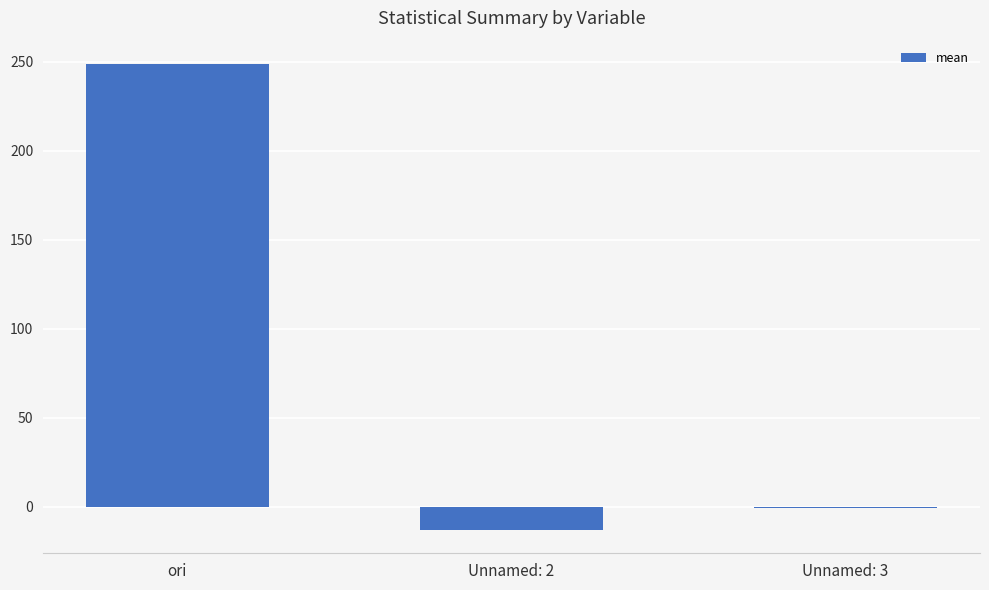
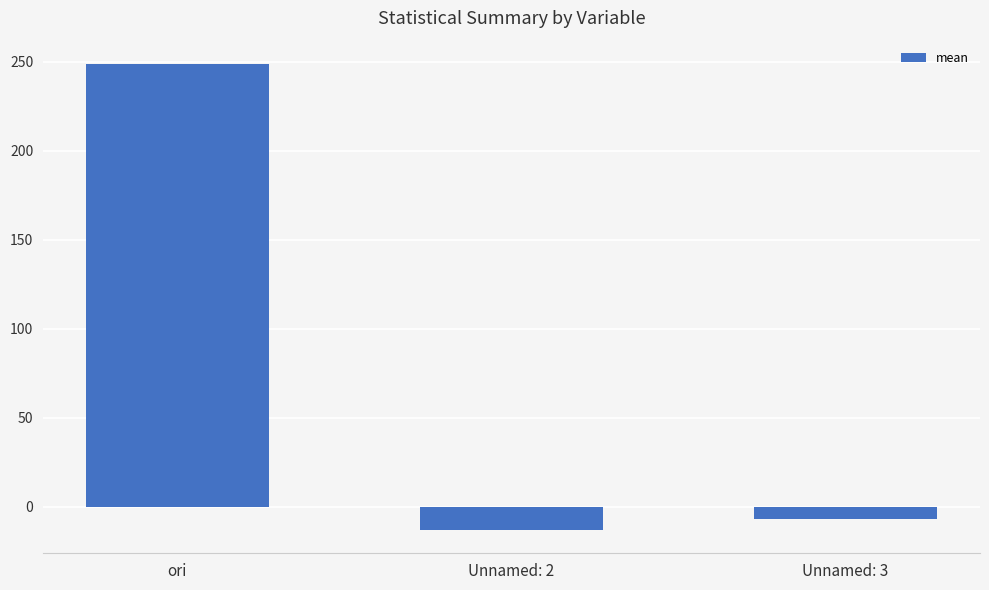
Unnamed: 3: 0 -> -7
